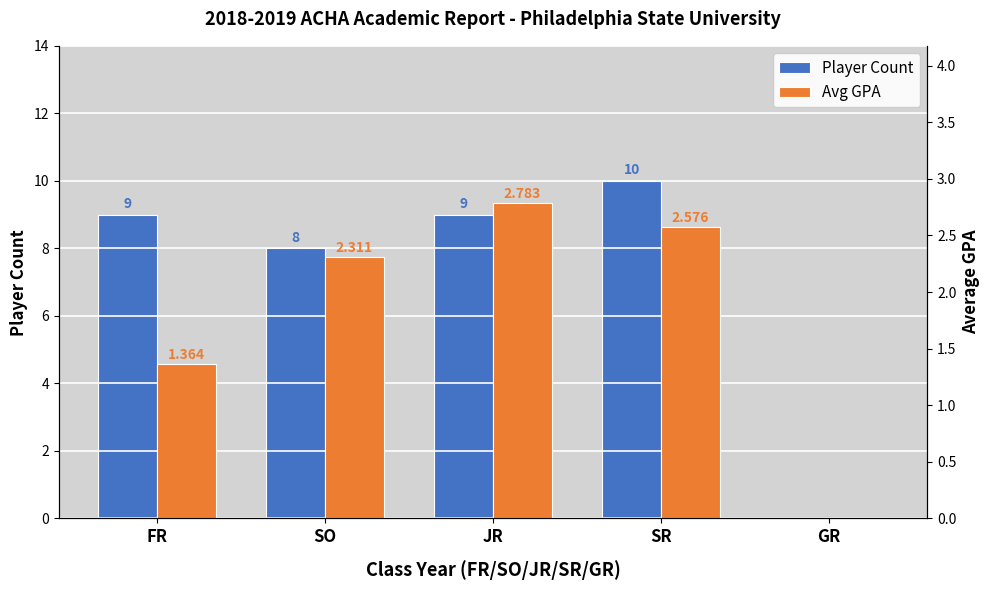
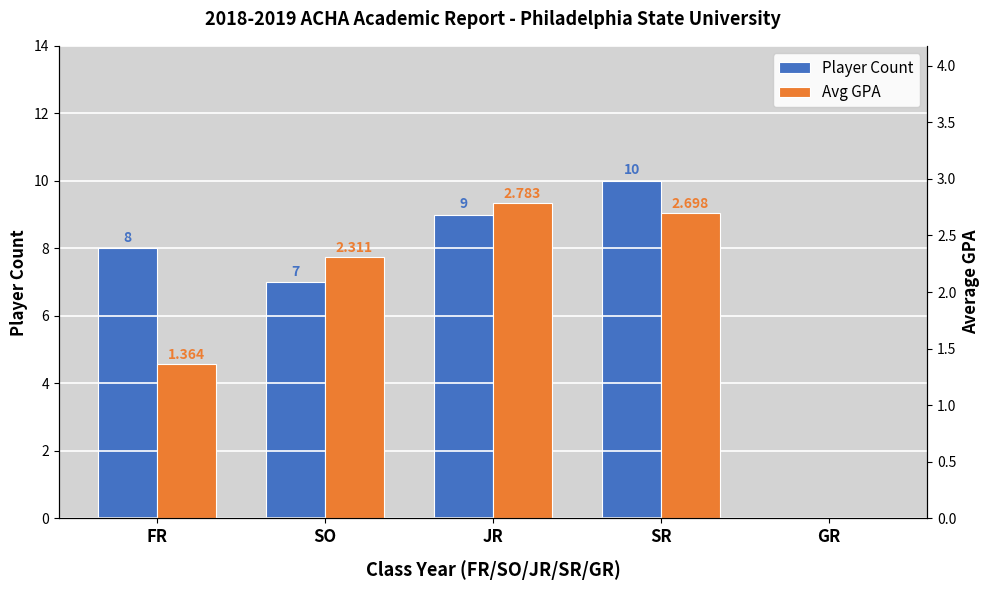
Player Count, FR: 9 -> 8
Player Count, SO: 8 -> 7
Avg GPA, SR: 2.576 -> 2.698
